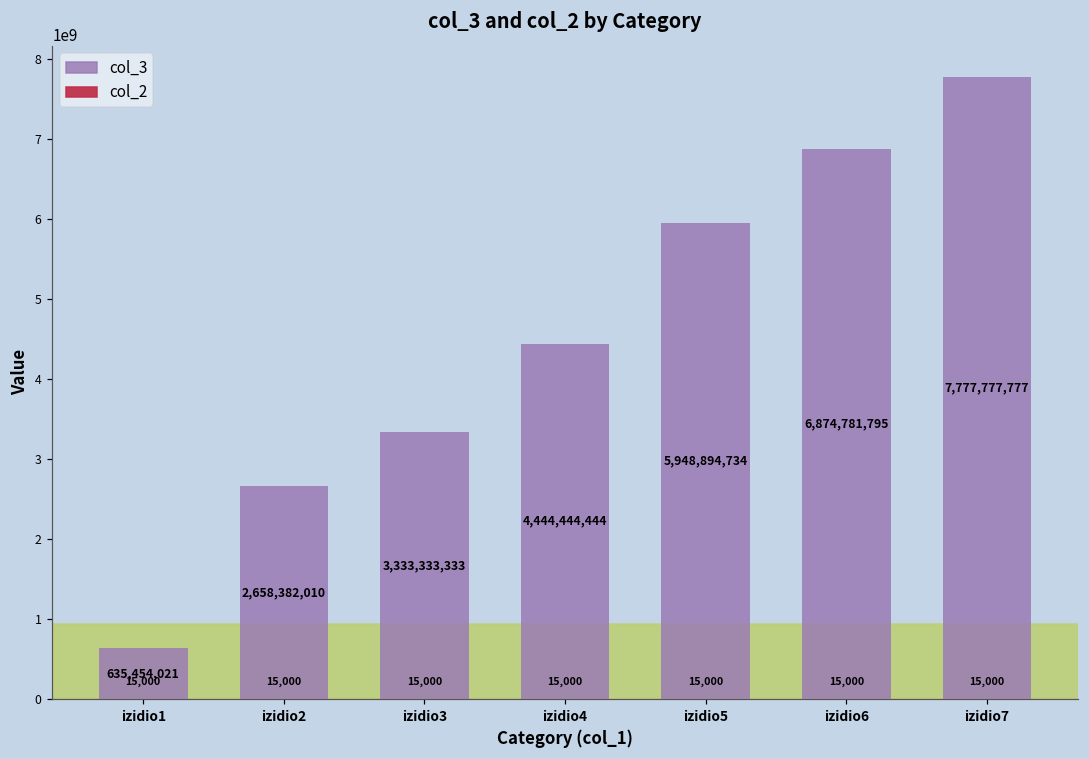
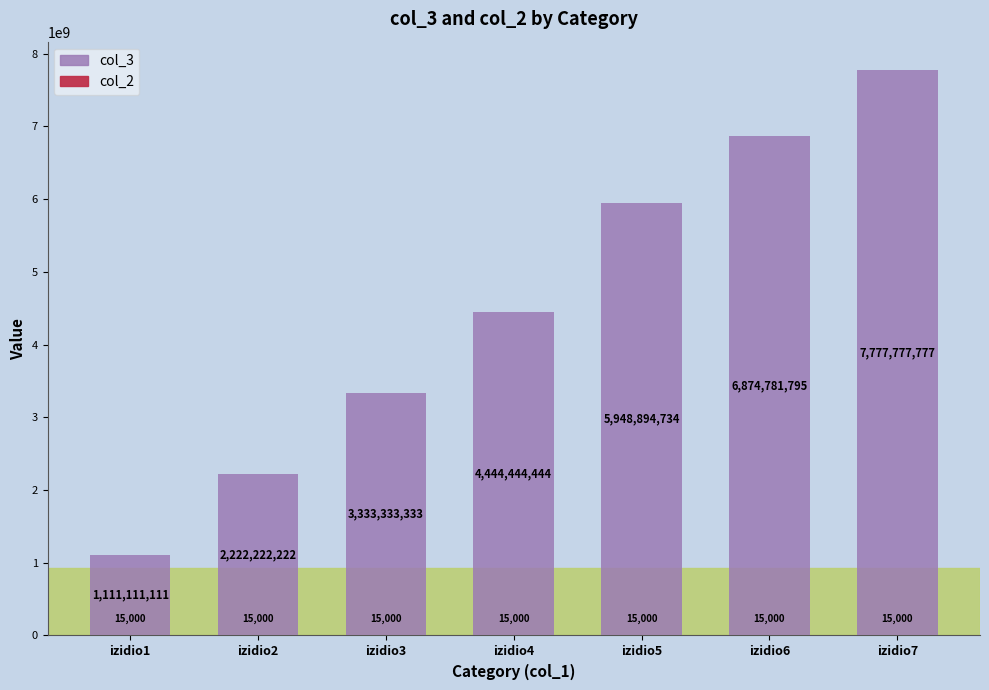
col_3, izidio1: 635,454,021 -> 1,111,111,111
col_3, izidio2: 2,658,382,010 -> 2,222,222,222
